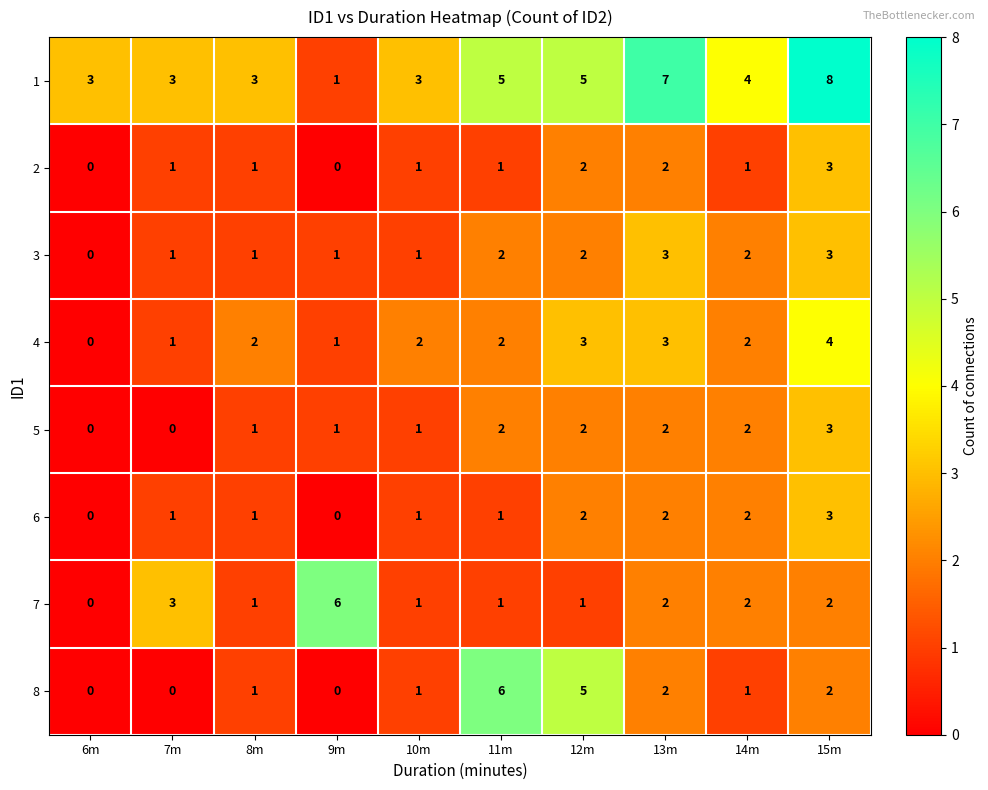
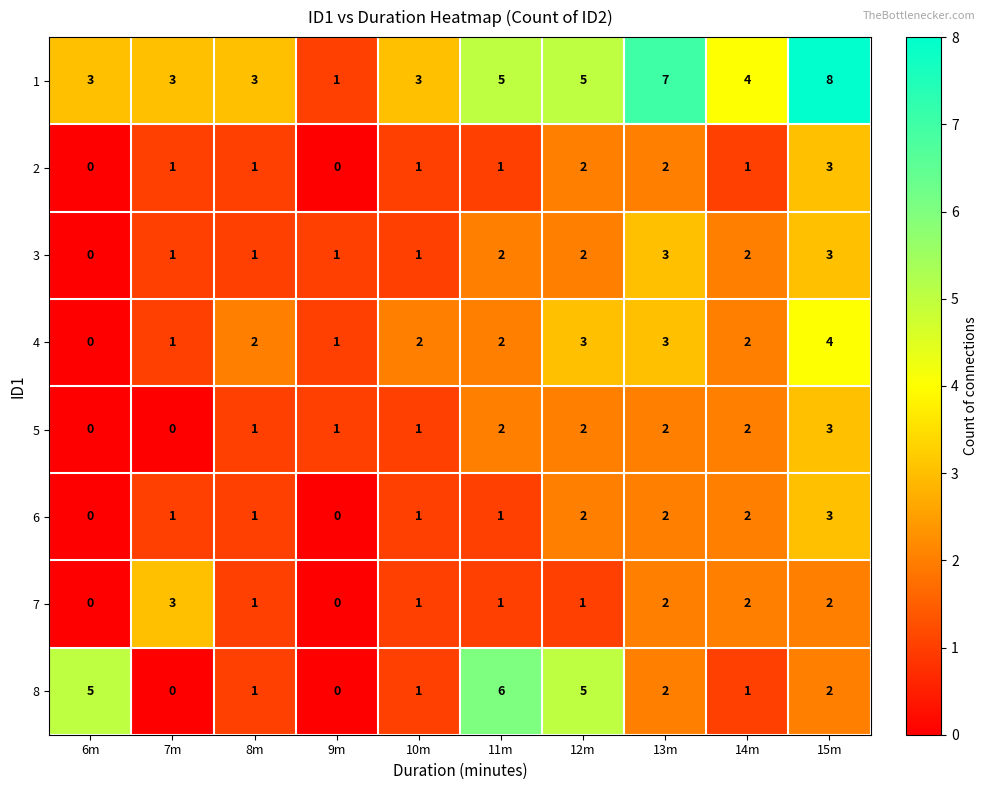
7, 9m: 6 -> 0
8, 6m: 0 -> 5
